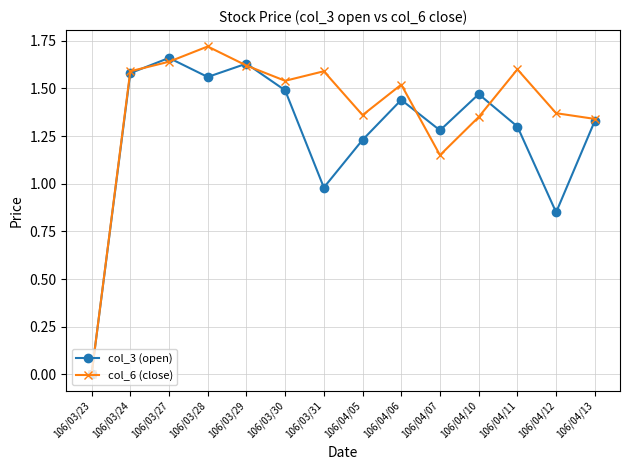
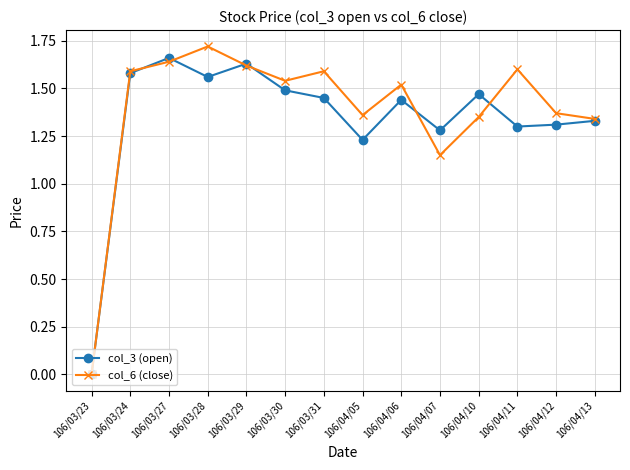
col_3 (open), 106/03/31: 0.98 -> 1.45
col_3 (open), 106/04/12: 0.85 -> 1.31
